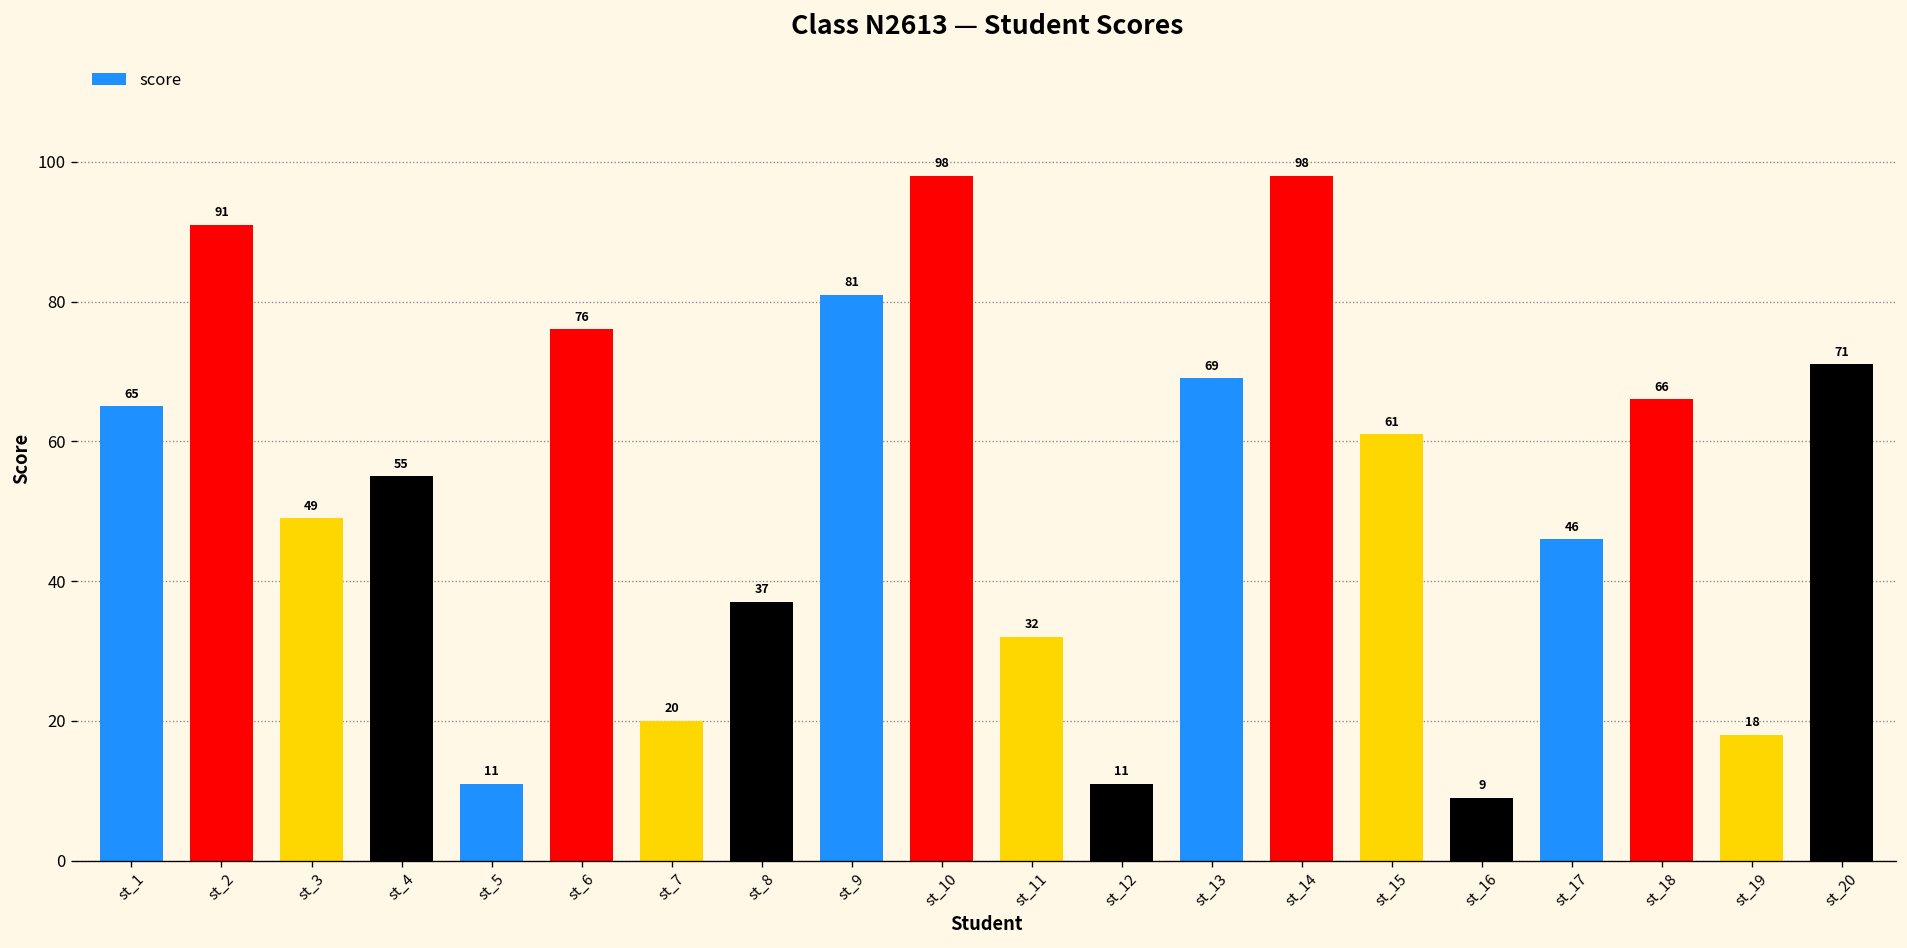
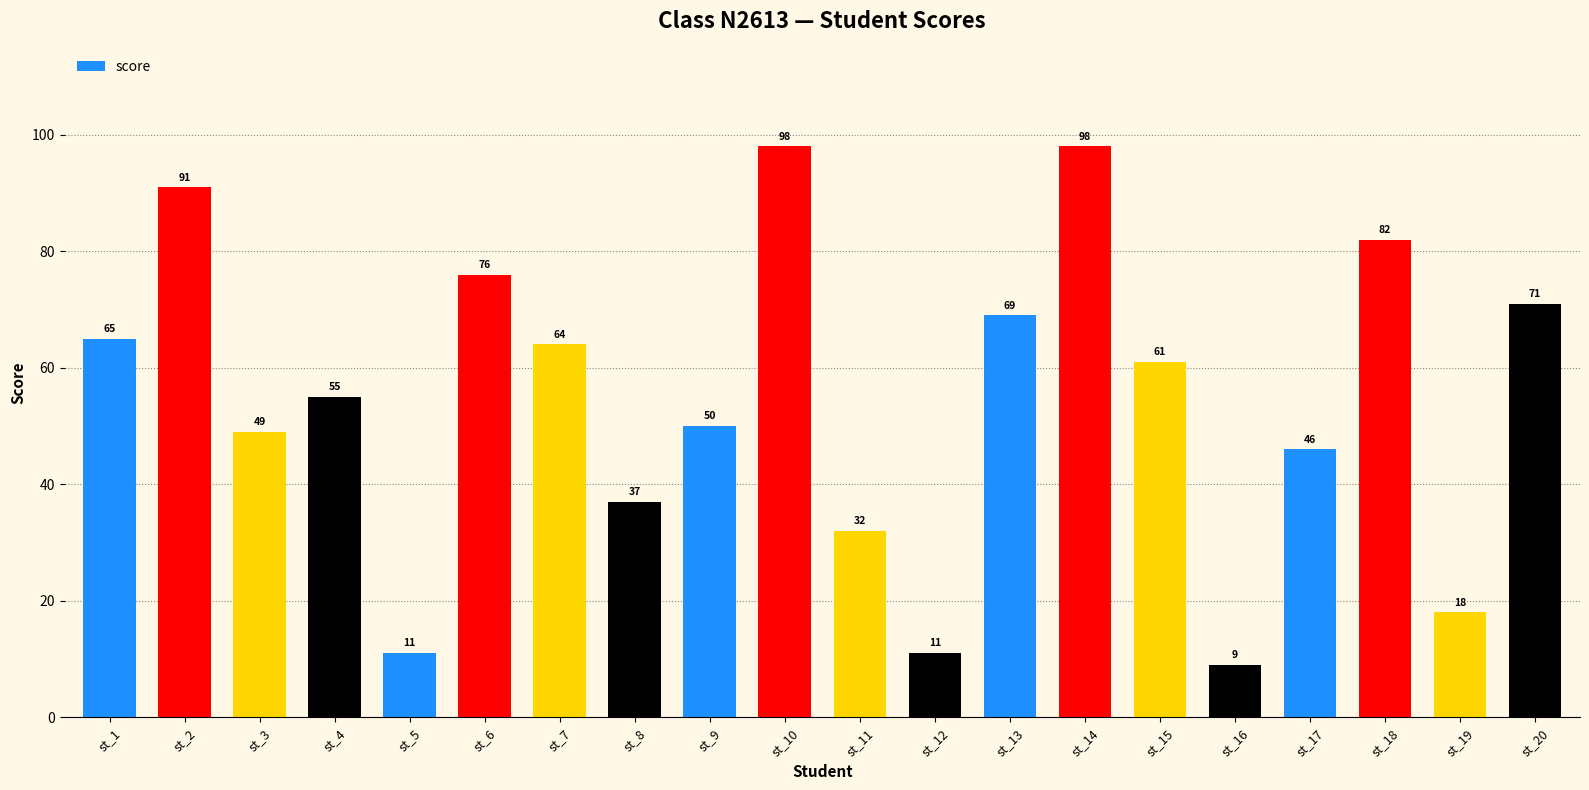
st_7: 20 -> 64
st_9: 81 -> 50
st_18: 66 -> 82
